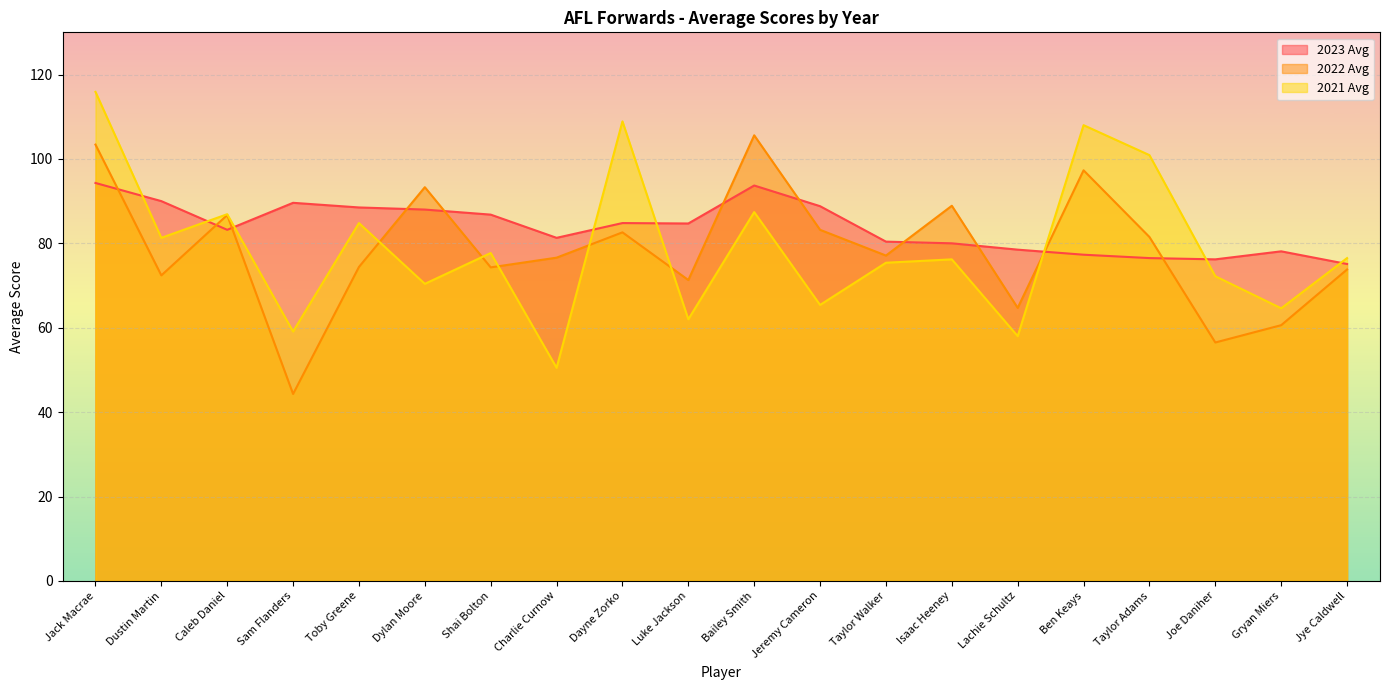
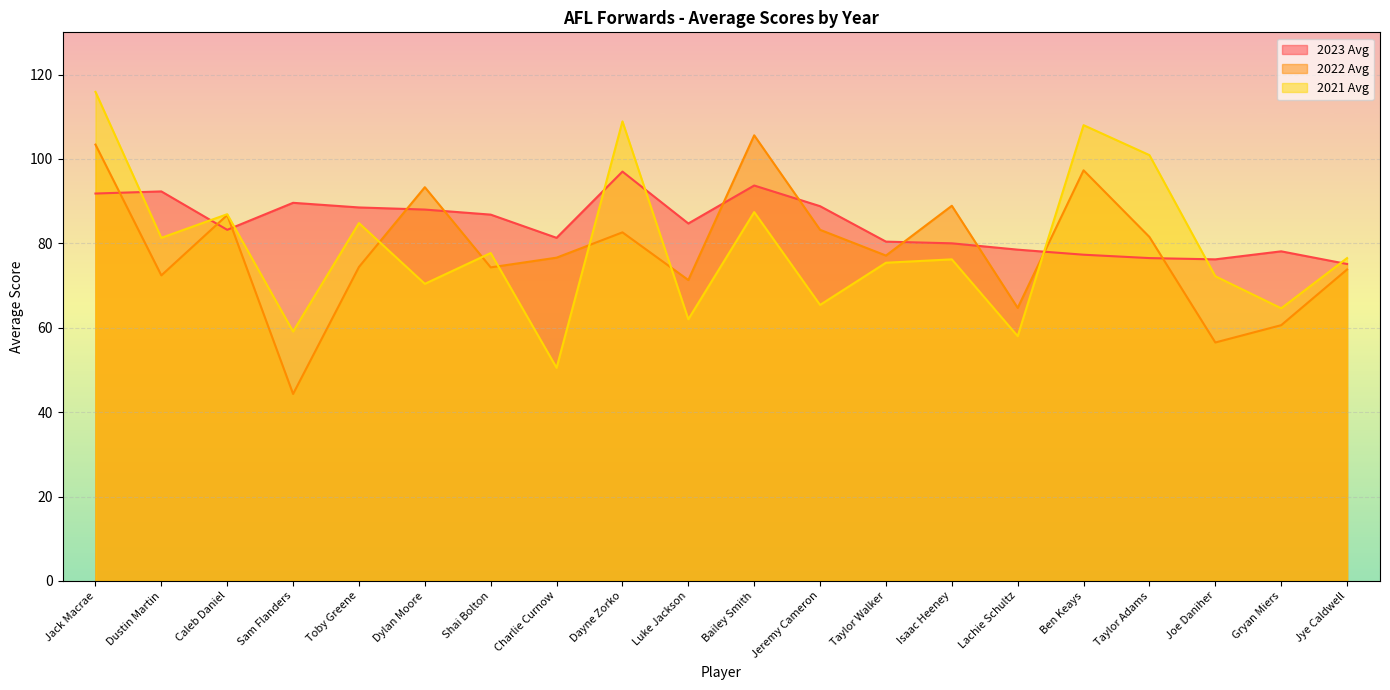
2023 Avg, Jack Macrae: 94 -> 92
2023 Avg, Dustin Martin: 90 -> 92
2023 Avg, Dayne Zorko: 85 -> 97
